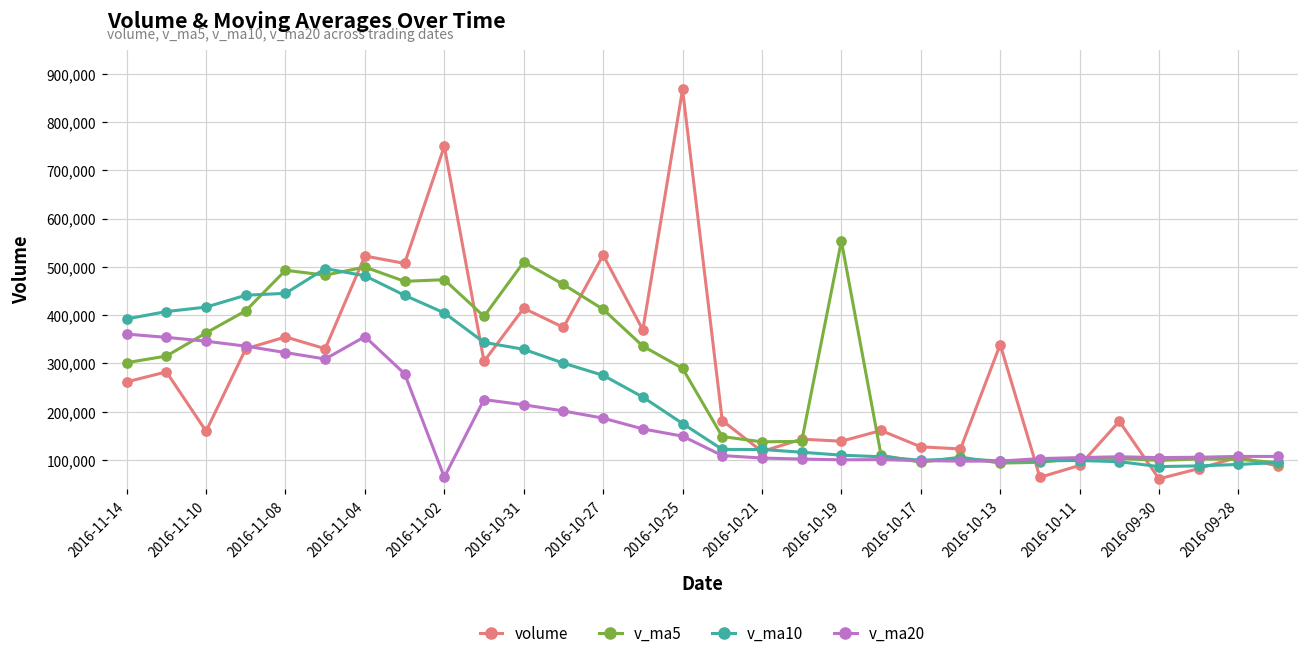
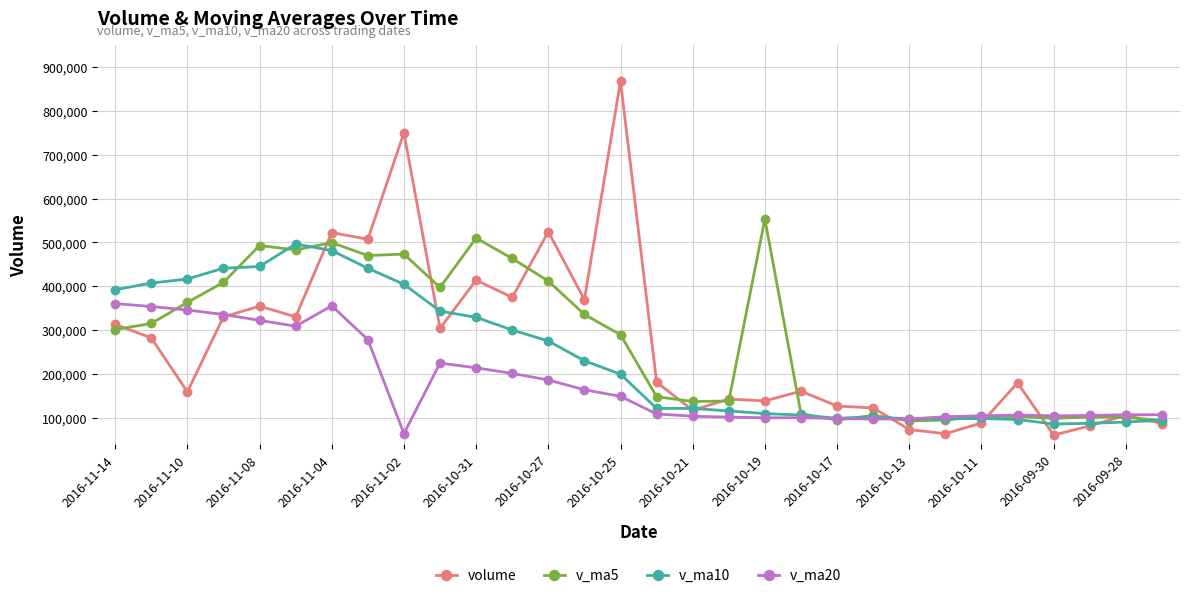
volume, 2016-11-14: 260,000 -> 310,000
v_ma10, 2016-10-25: 180,000 -> 200,000
volume, 2016-10-13: 340,000 -> 70,000
